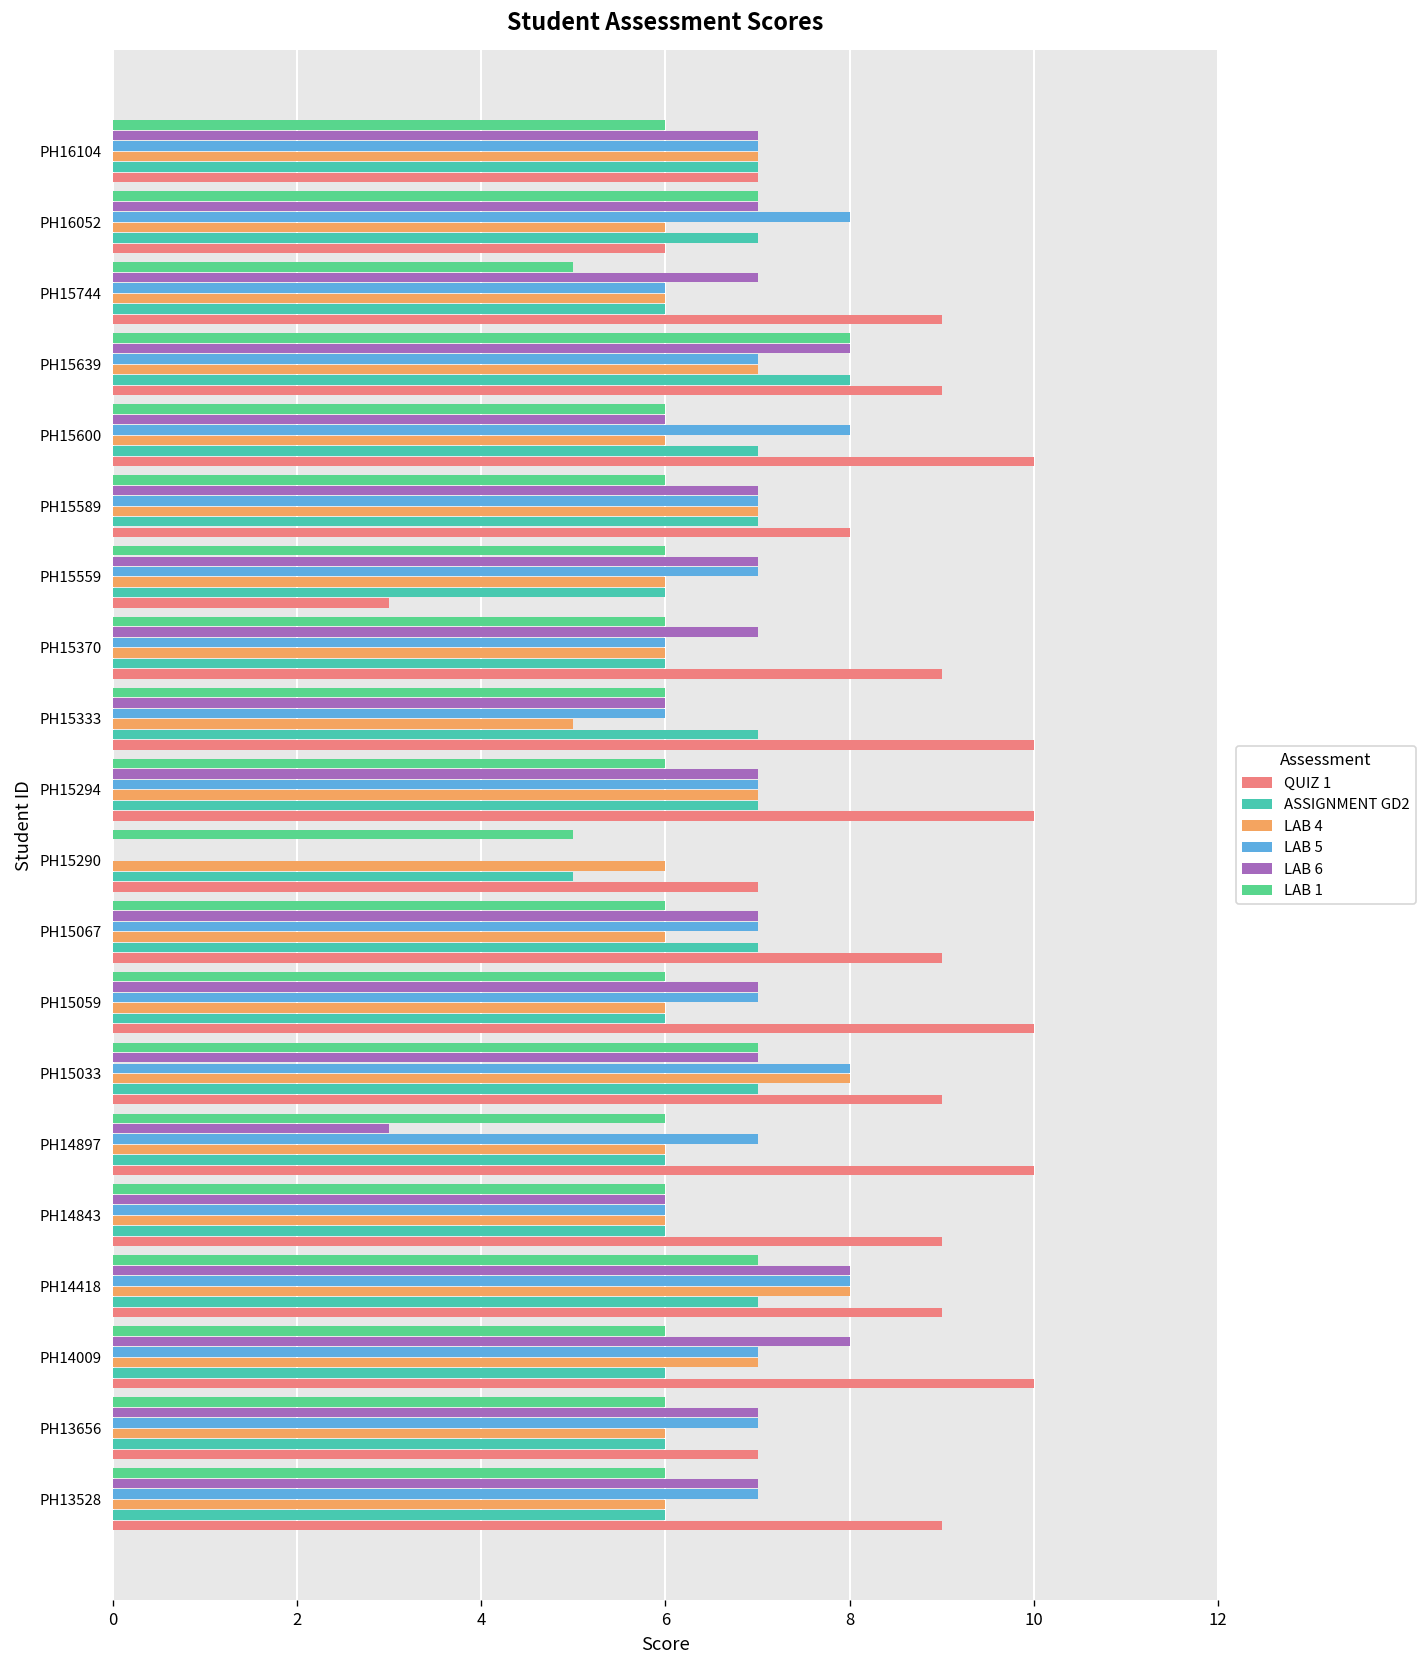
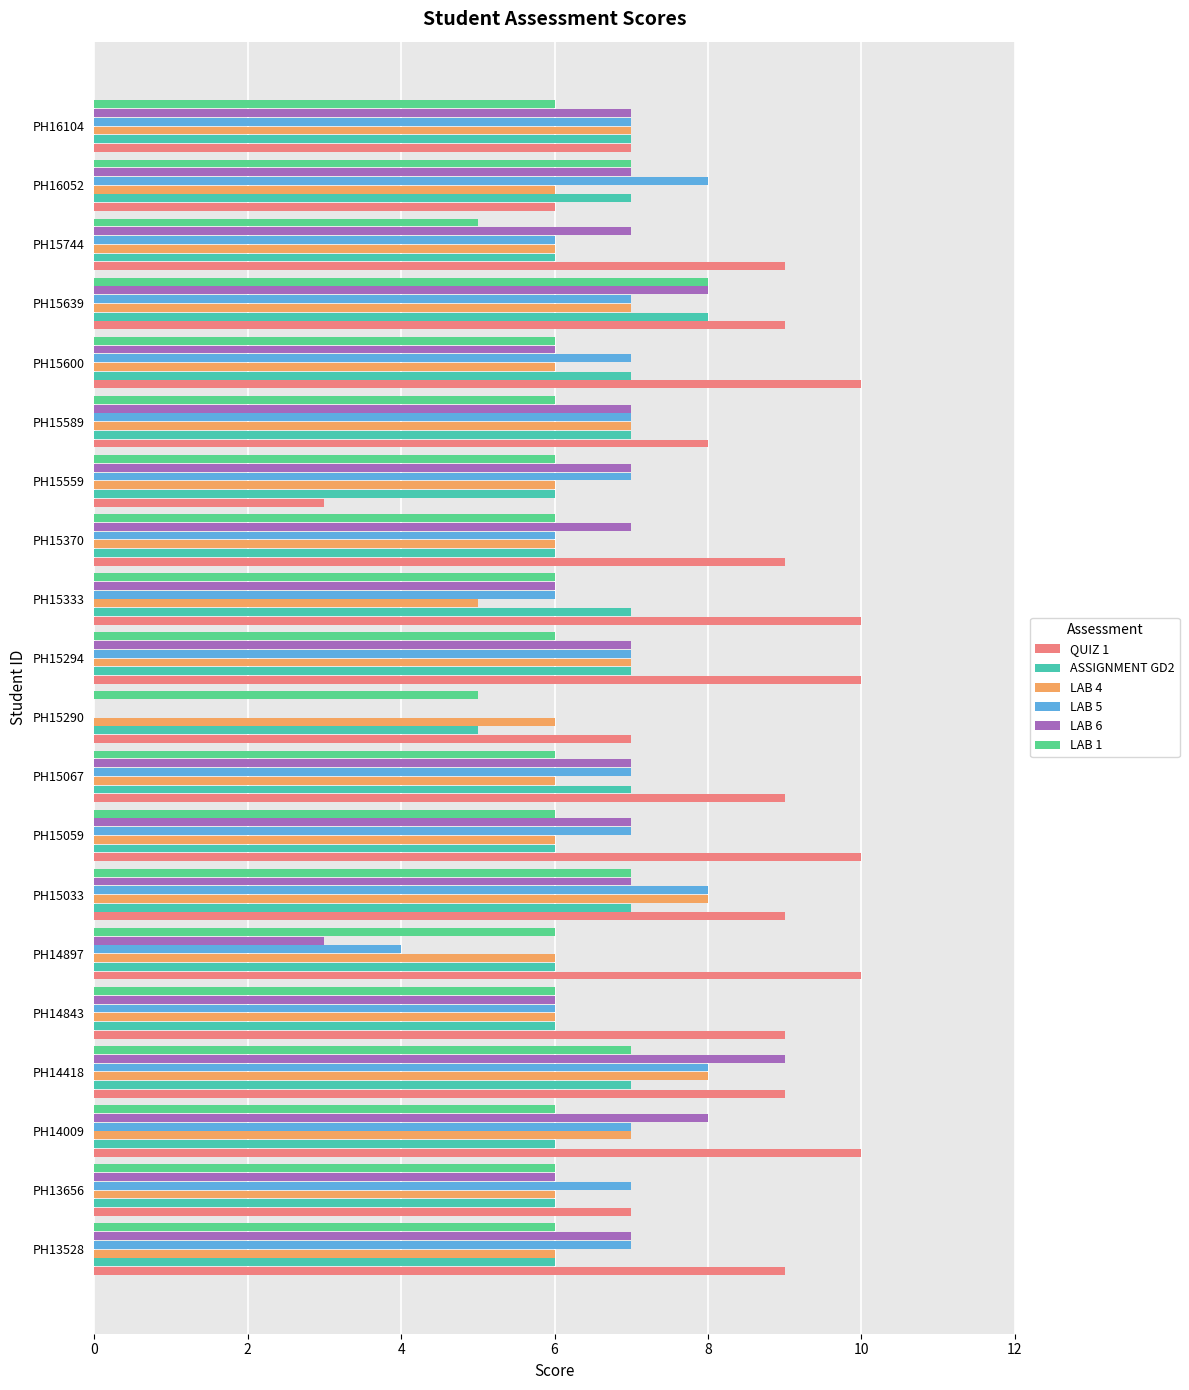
LAB 5, PH15600: 8 -> 7
LAB 5, PH14897: 7 -> 4
LAB 6, PH14418: 8 -> 9
LAB 6, PH13656: 7 -> 6
